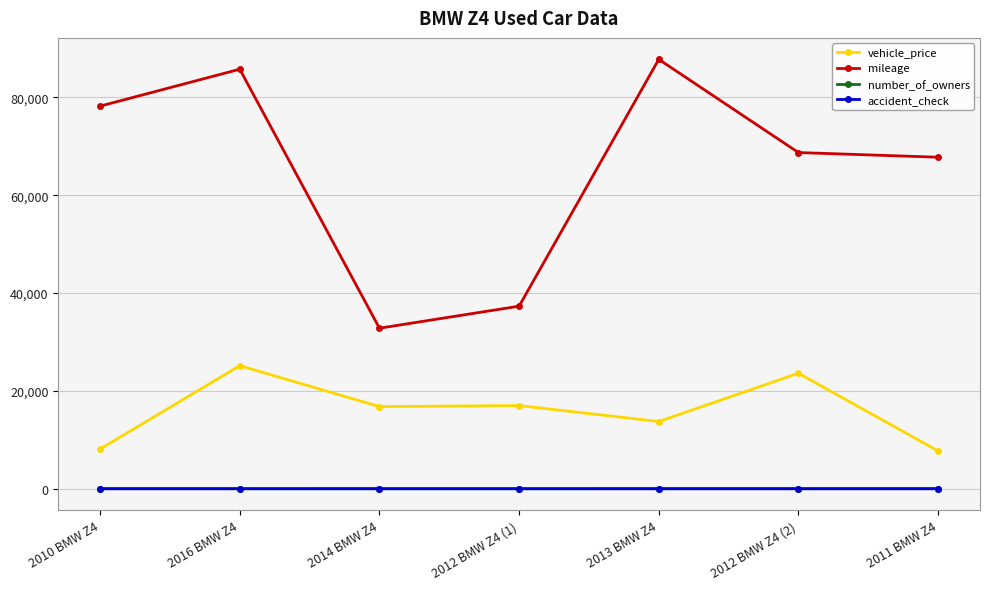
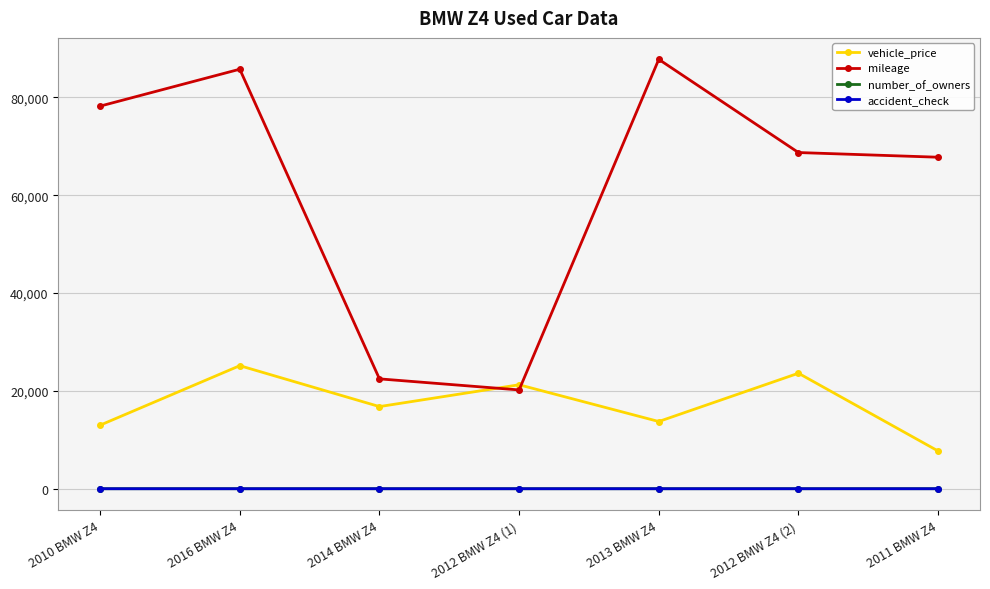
vehicle_price, 2010 BMW Z4: 8,000 -> 13,000
mileage, 2014 BMW Z4: 33,000 -> 22,000
vehicle_price, 2012 BMW Z4 (1): 17,000 -> 21,000
mileage, 2012 BMW Z4 (1): 37,000 -> 20,000
